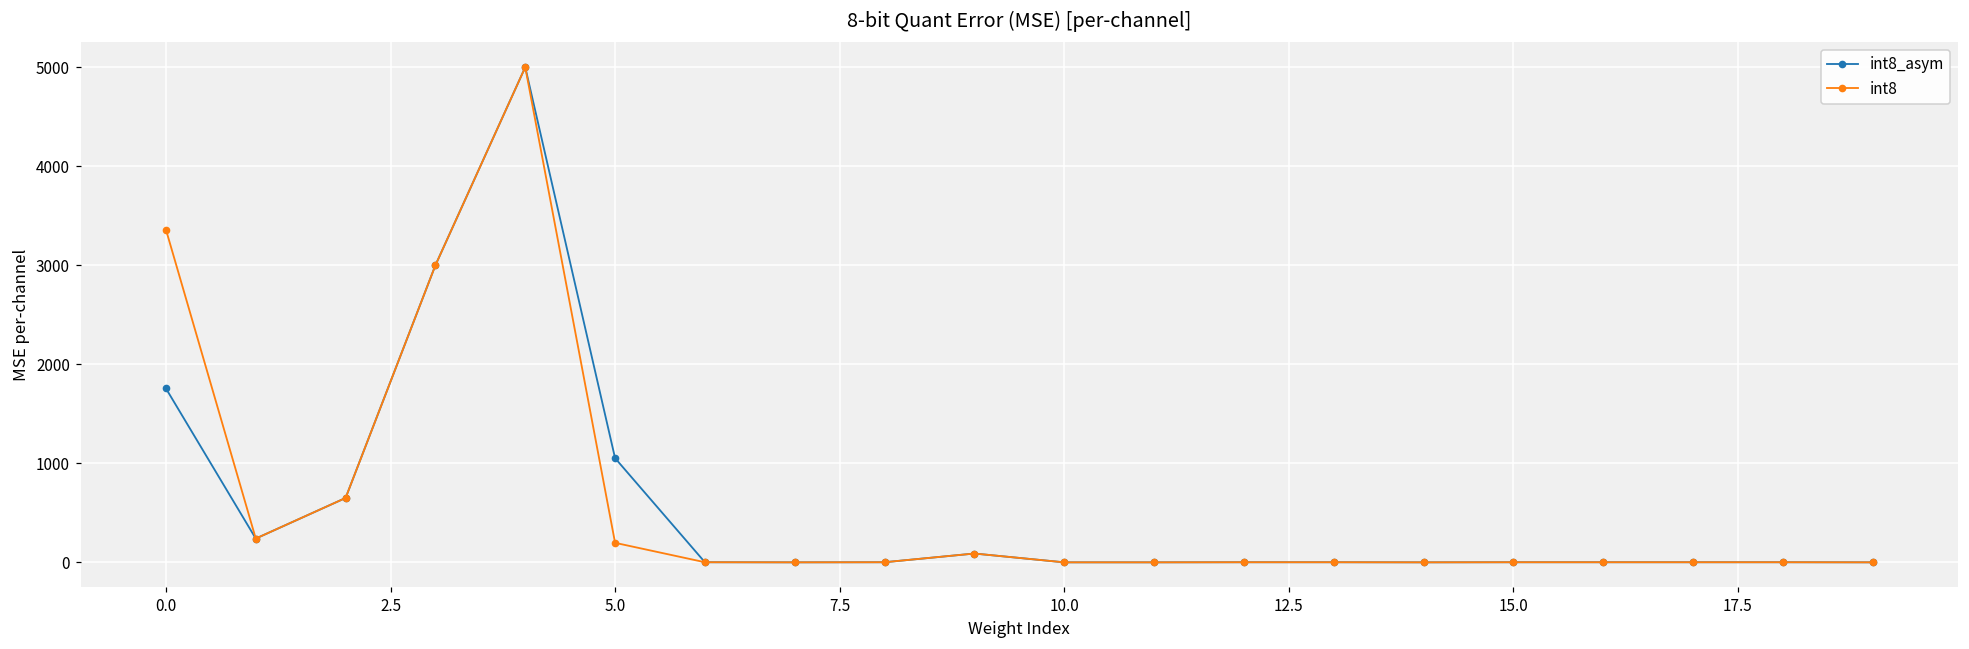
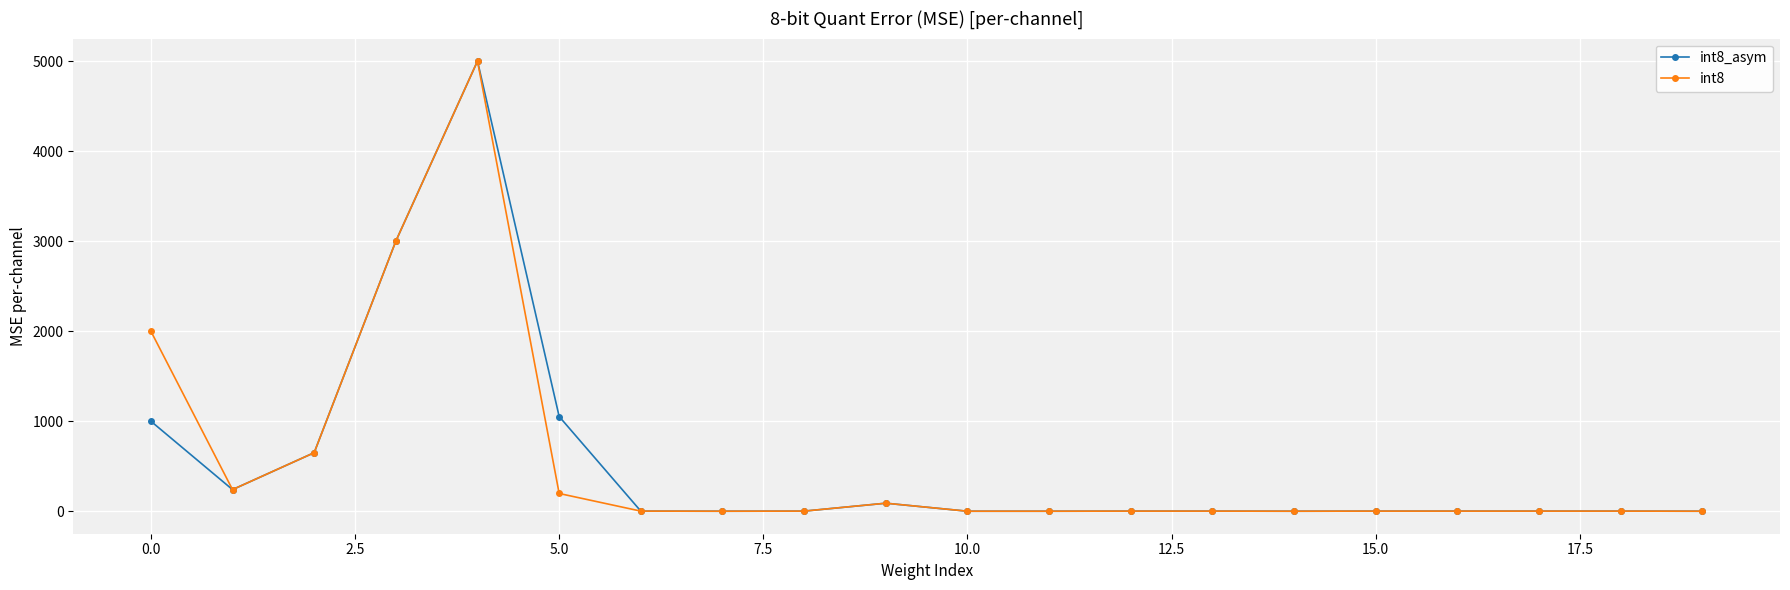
int8_asym, 0.0: 1800 -> 1000
int8, 0.0: 3400 -> 2000
